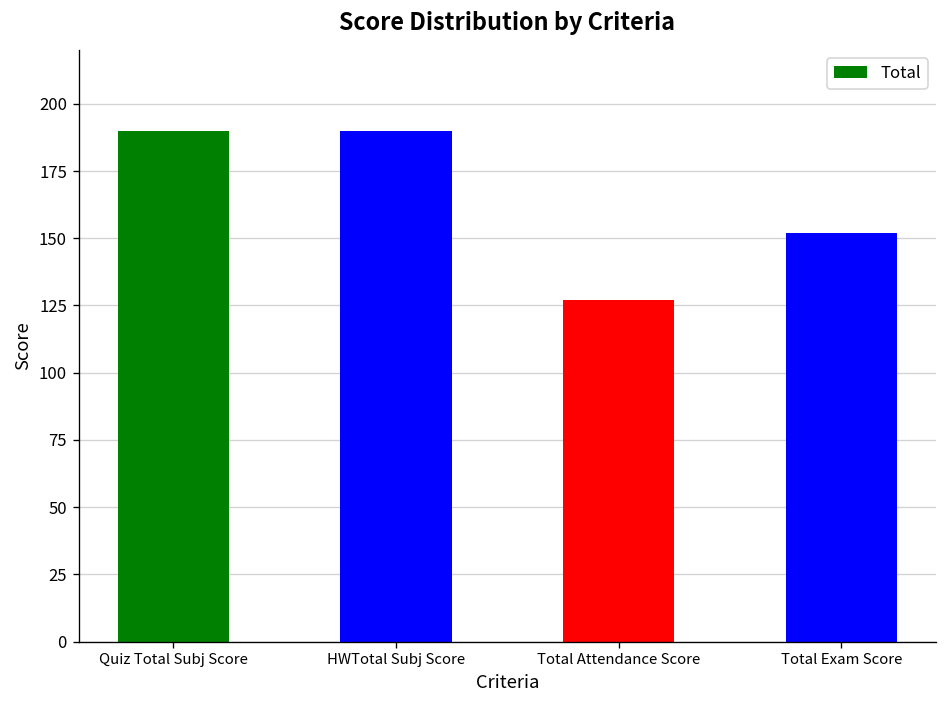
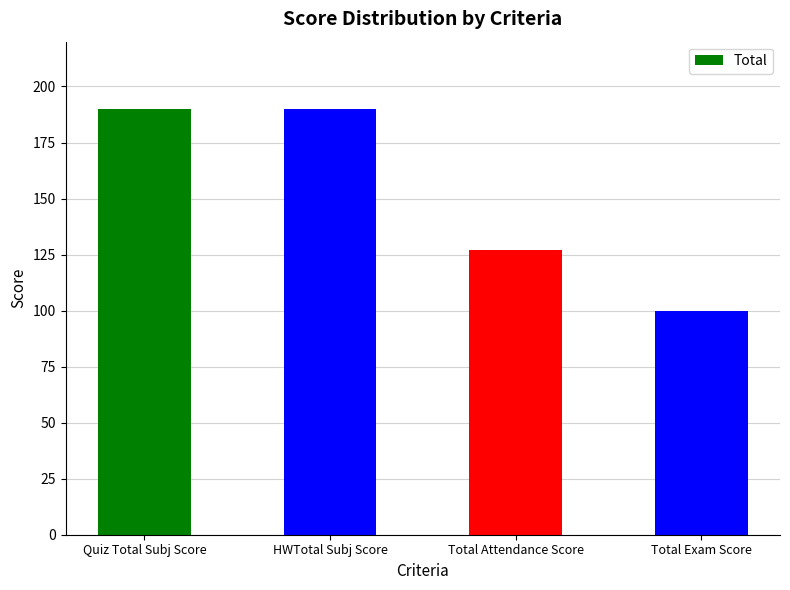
Total Exam Score: 152 -> 100
